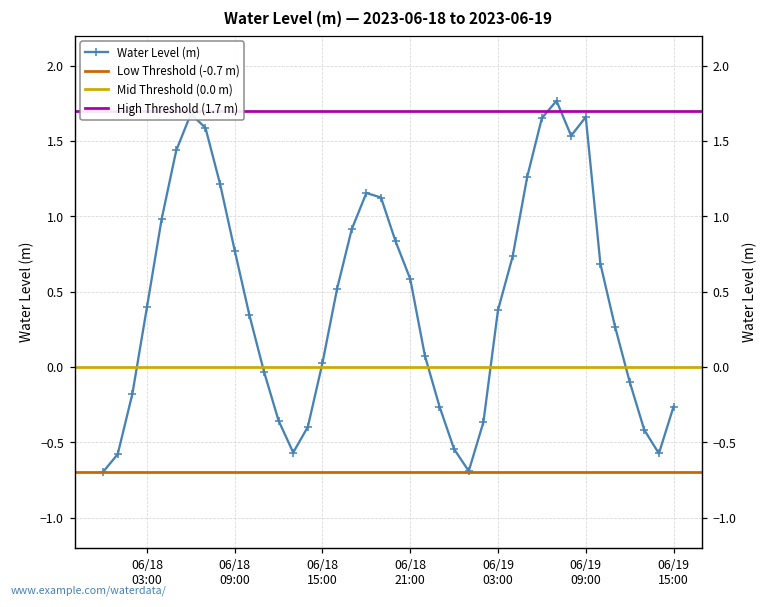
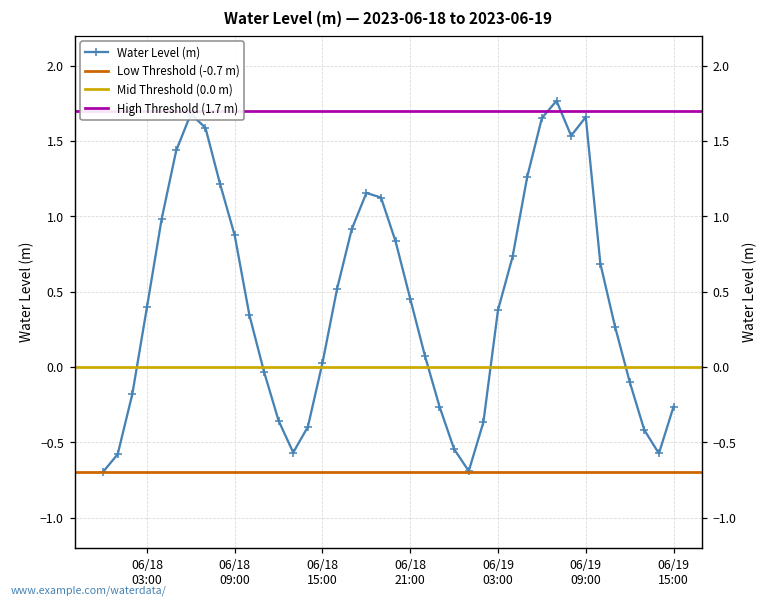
06/18 09:00: 0.77 -> 0.87
06/18 21:00: 0.58 -> 0.45
